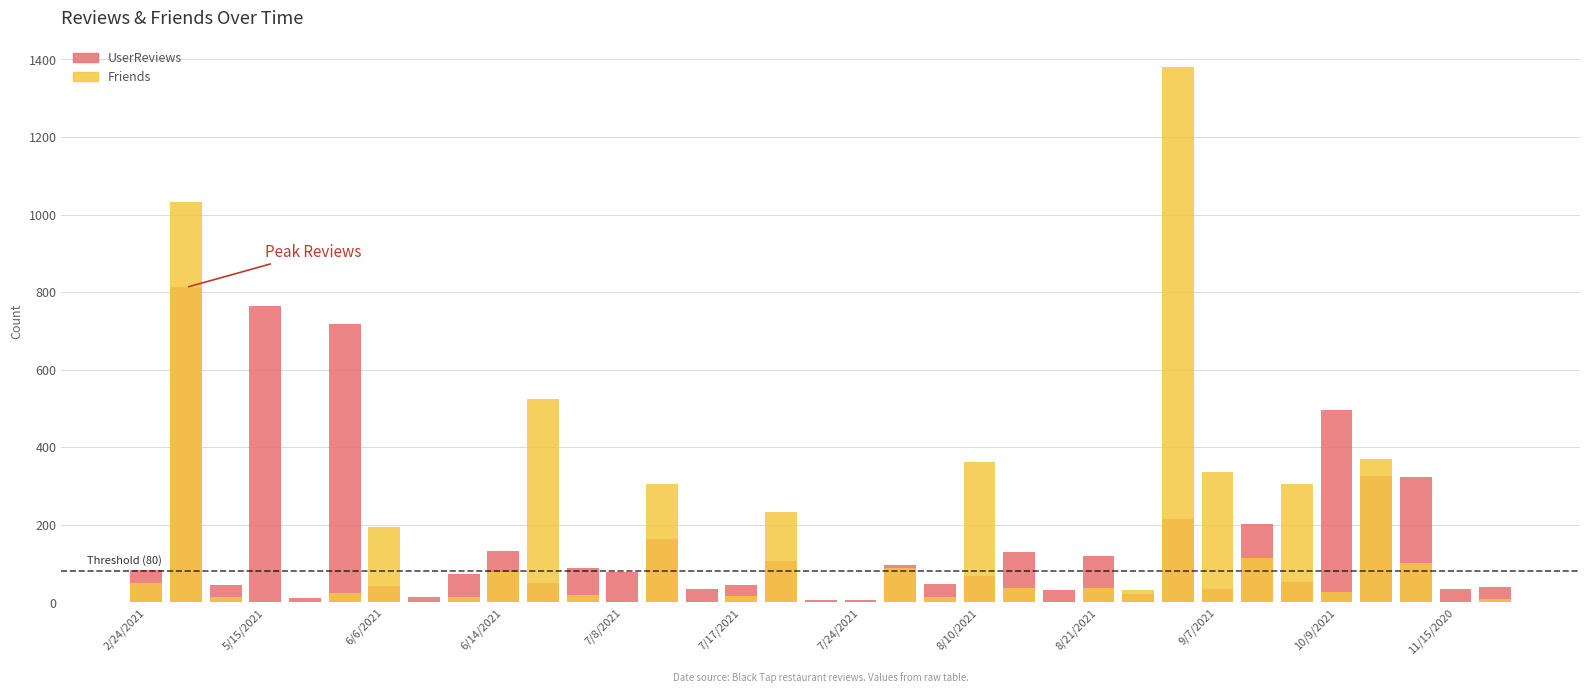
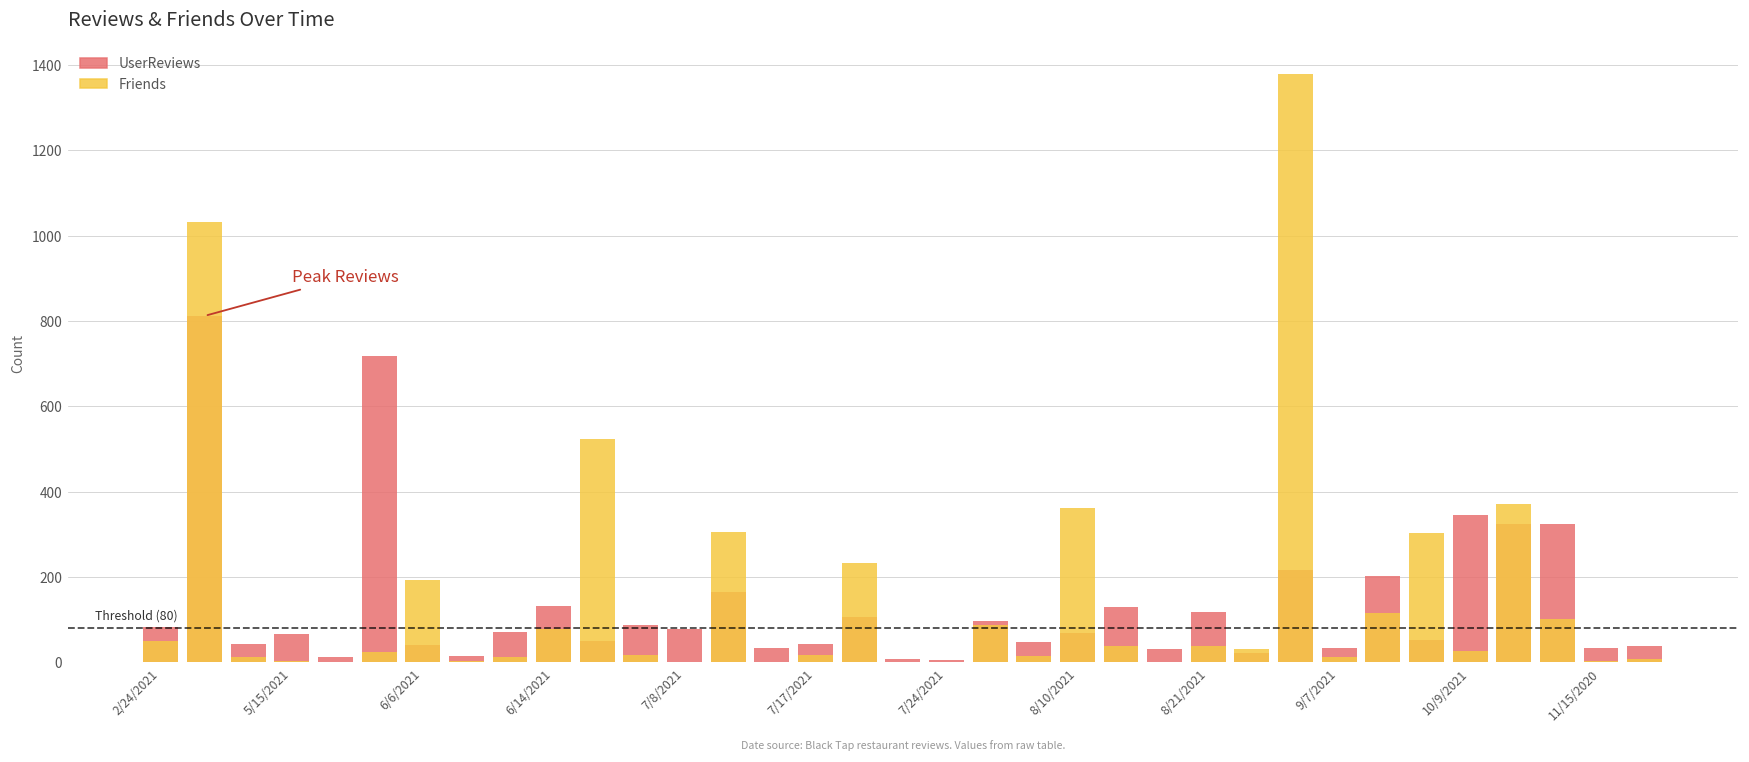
UserReviews, 5/15/2021: 760 -> 70
Friends, 9/7/2021: 340 -> 10
UserReviews, 10/9/2021: 500 -> 350
